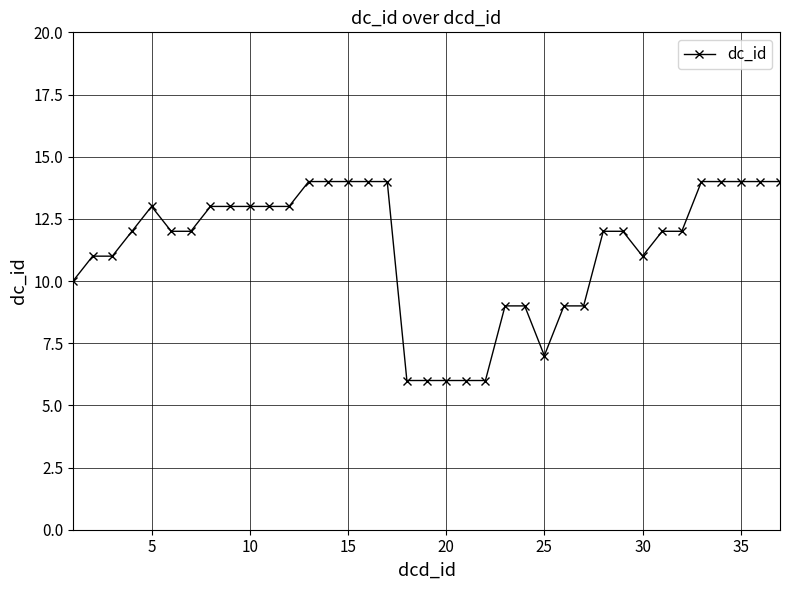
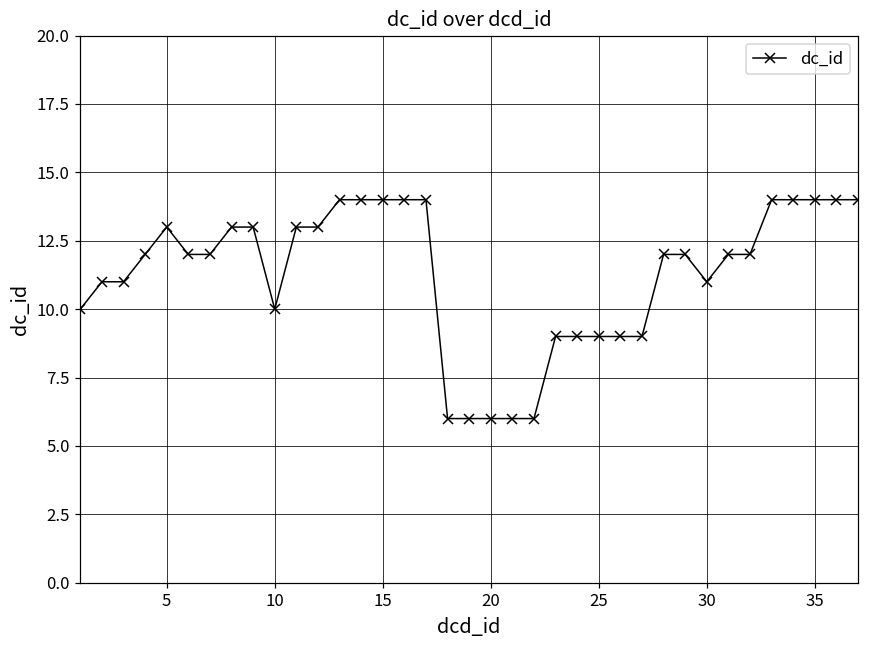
10: 13 -> 10
25: 7 -> 9
